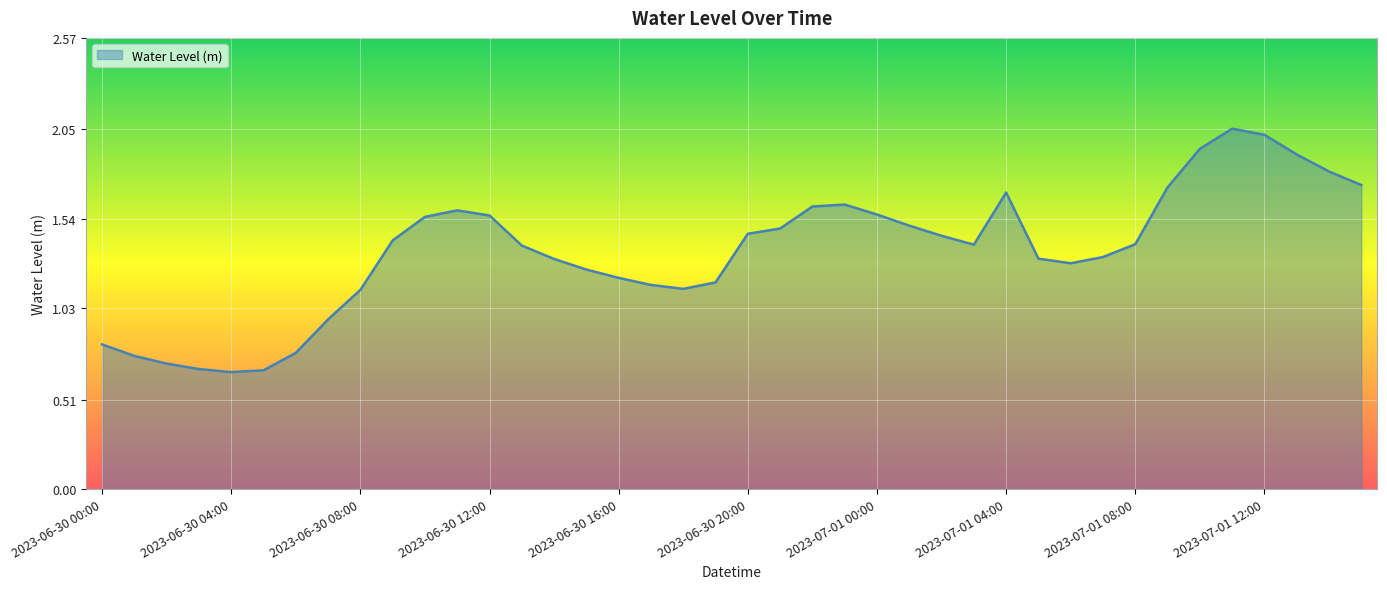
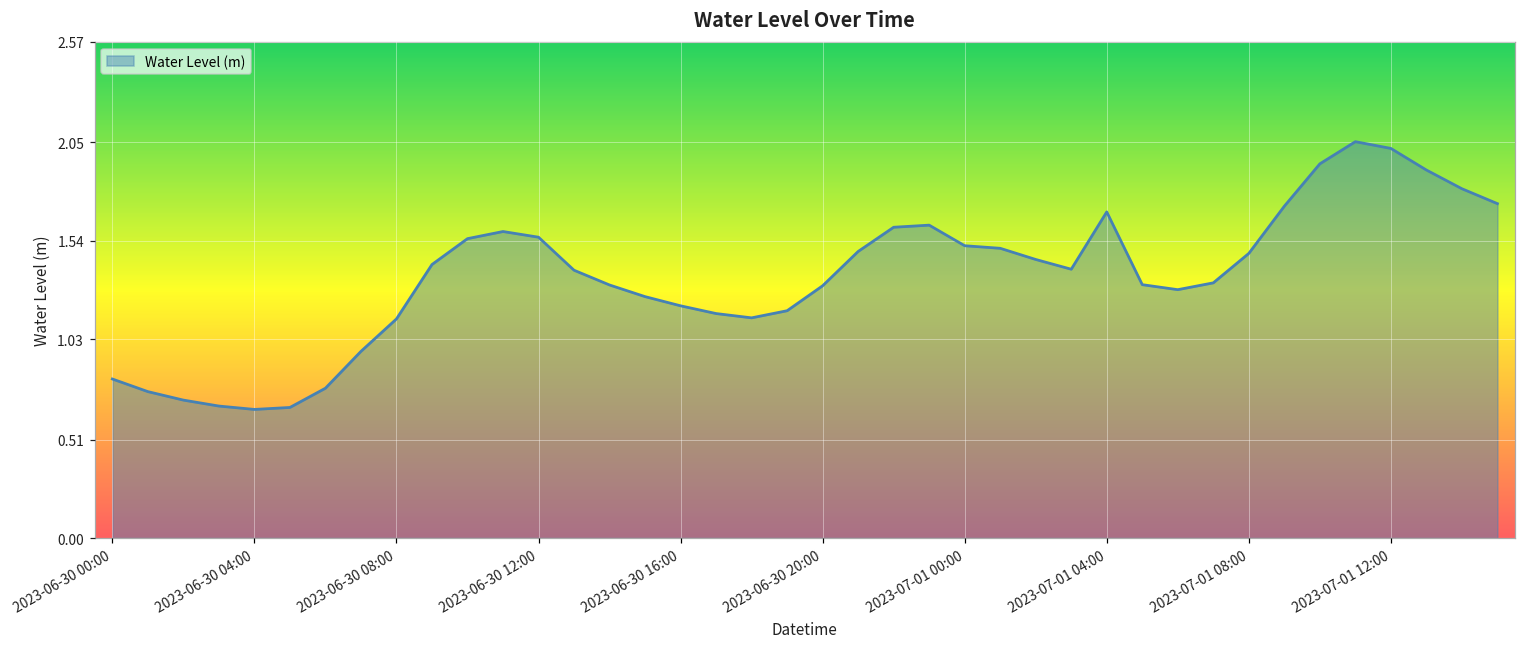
2023-06-30 20:00: 1.45 -> 1.31
2023-07-01 00:00: 1.56 -> 1.51
2023-07-01 08:00: 1.39 -> 1.47
